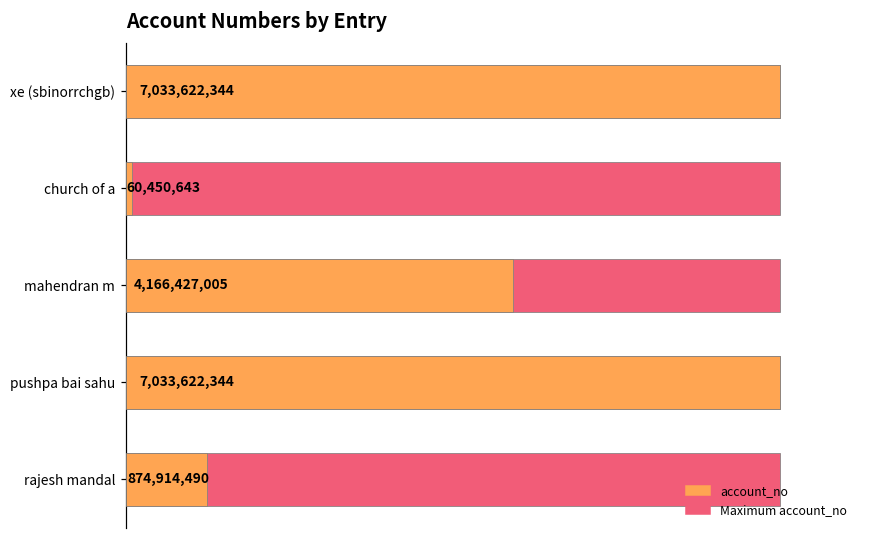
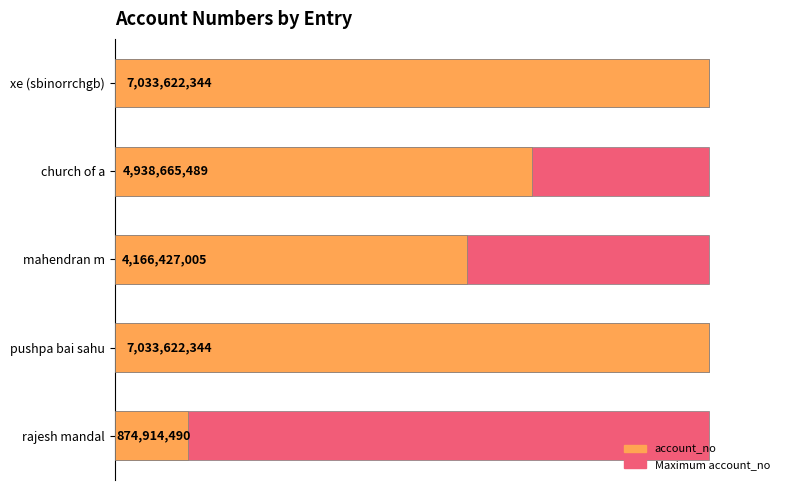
account_no, church of a: 60,450,643 -> 4,938,665,489
